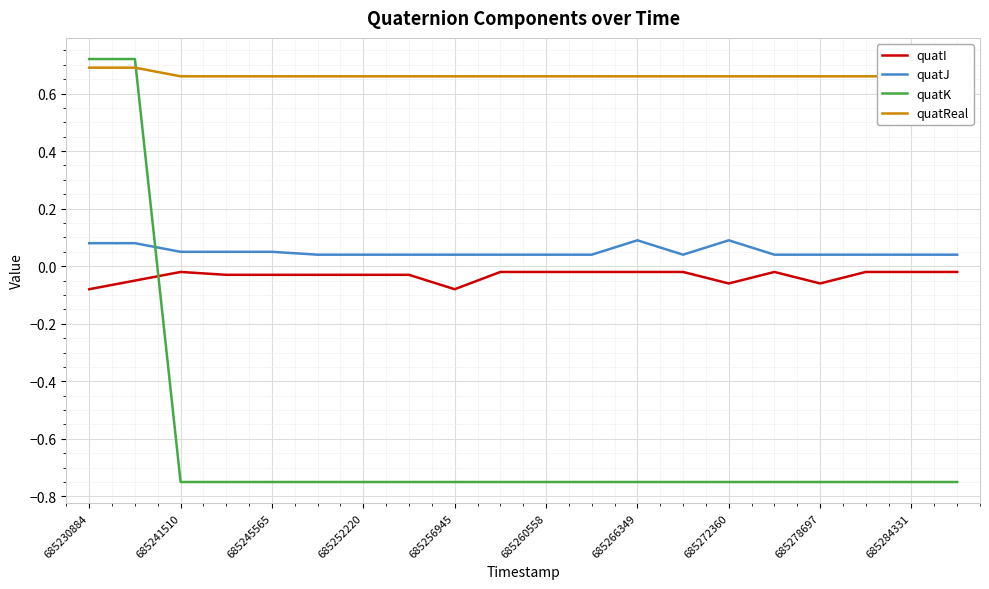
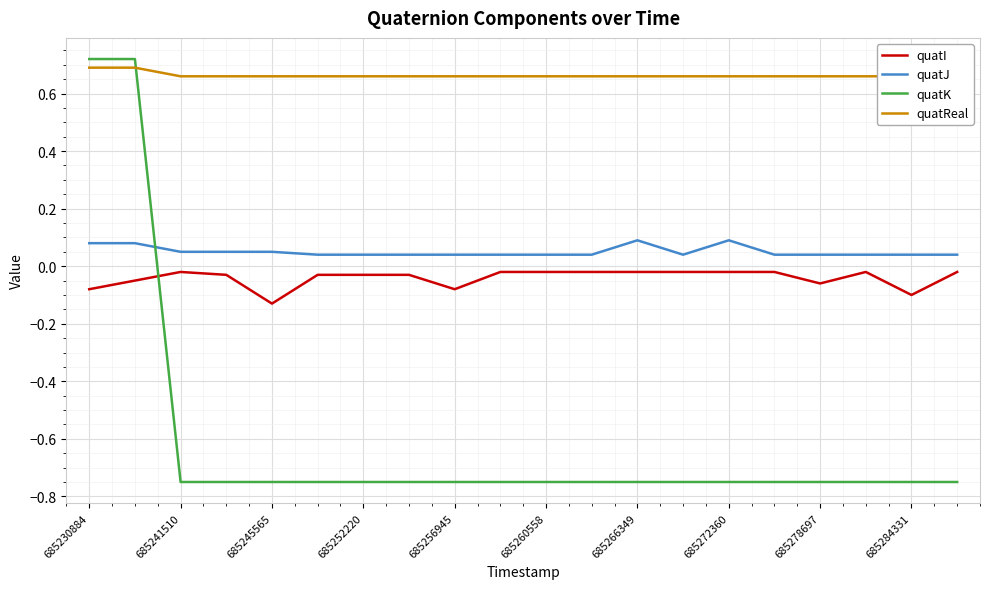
quatI, 685245565: -0.03 -> -0.13
quatI, 685272360: -0.06 -> -0.02
quatI, 685284331: -0.02 -> -0.10
